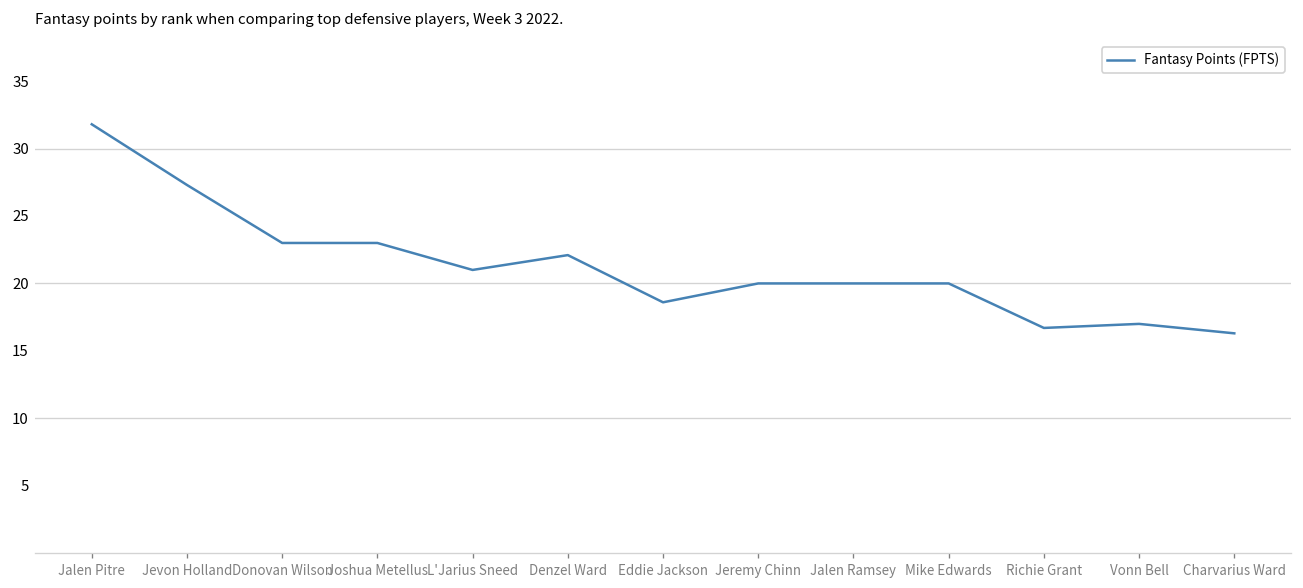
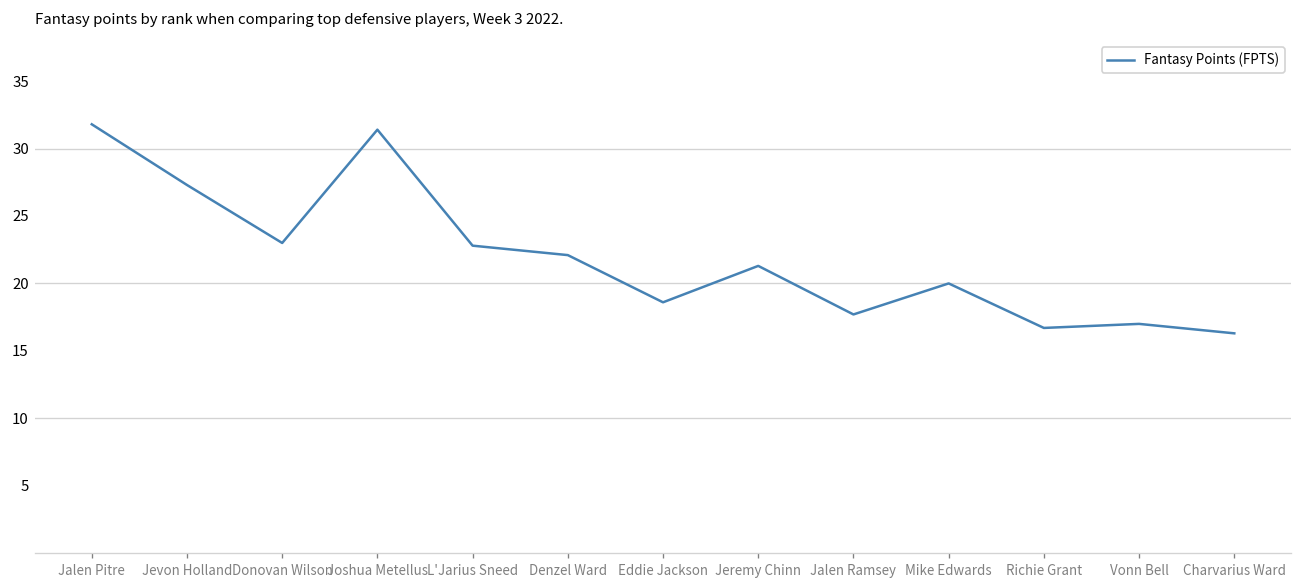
Joshua Metellus: 23.0 -> 31.4
L'Jarius Sneed: 21.0 -> 22.8
Jeremy Chinn: 20.0 -> 21.3
Jalen Ramsey: 20.0 -> 17.7
